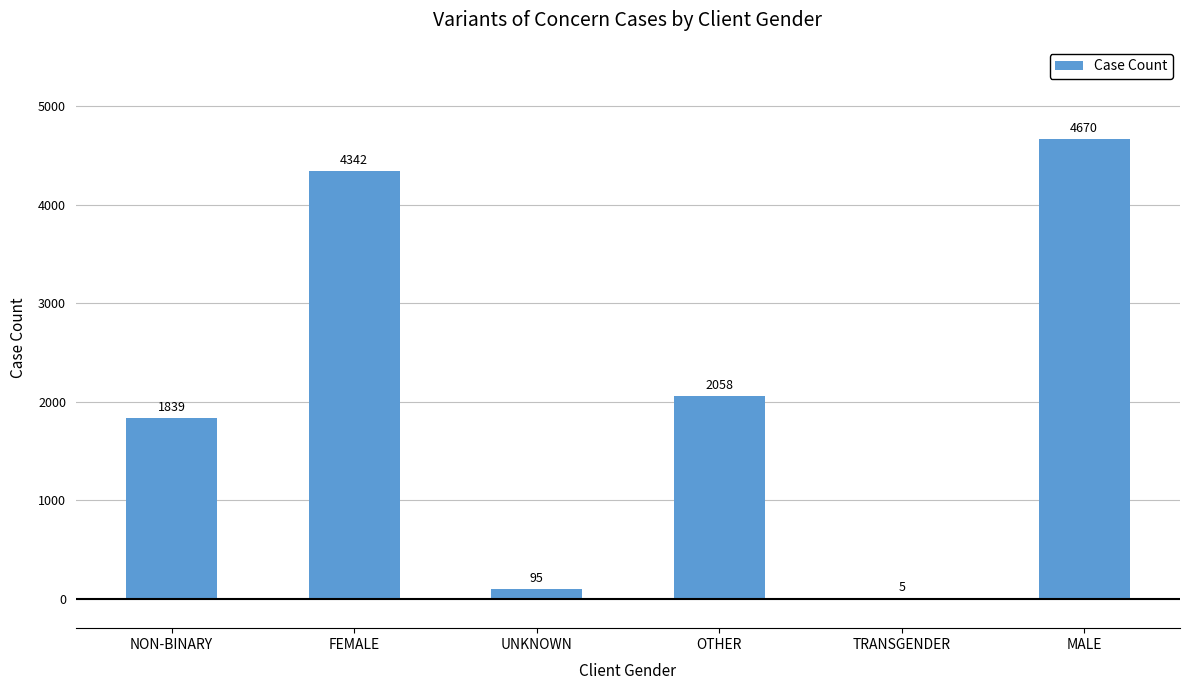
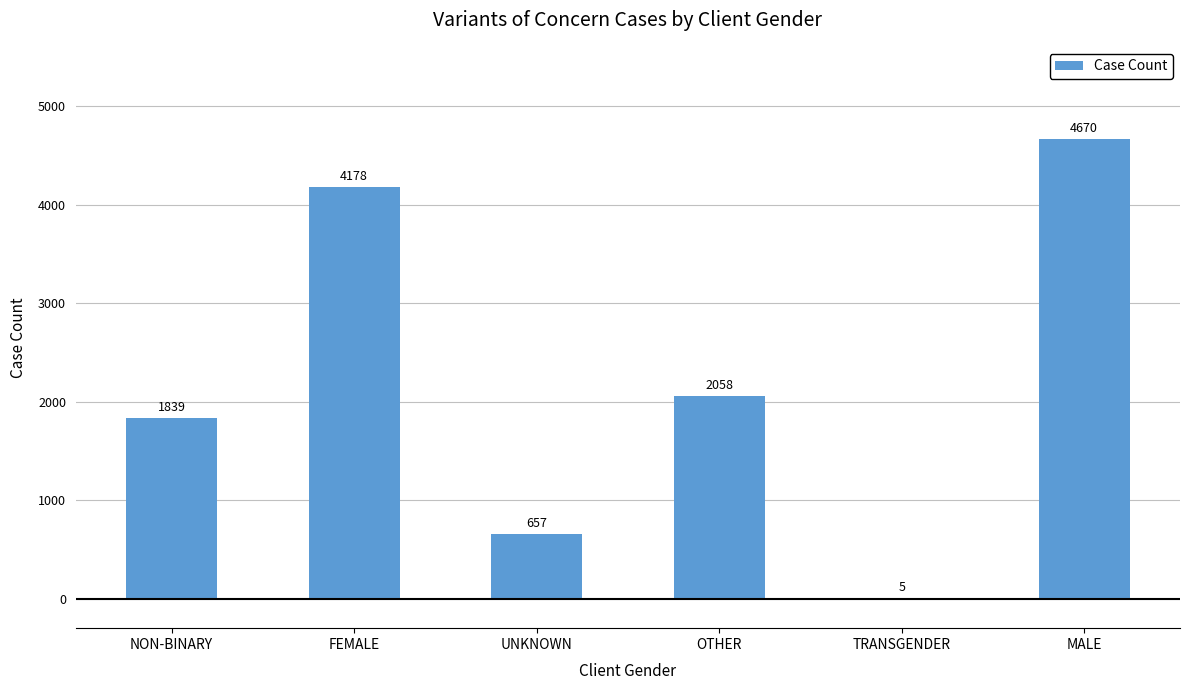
FEMALE: 4342 -> 4178
UNKNOWN: 95 -> 657
